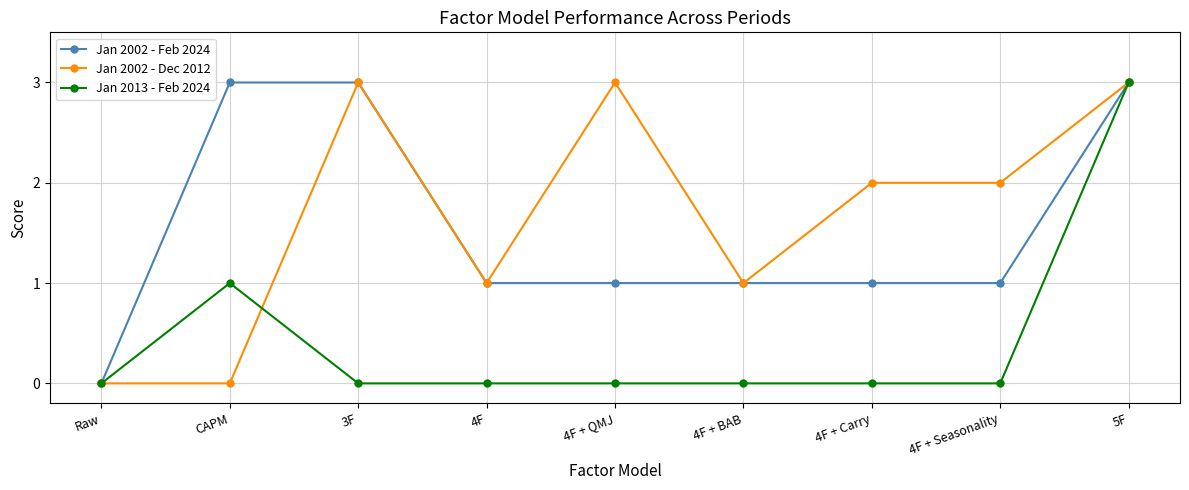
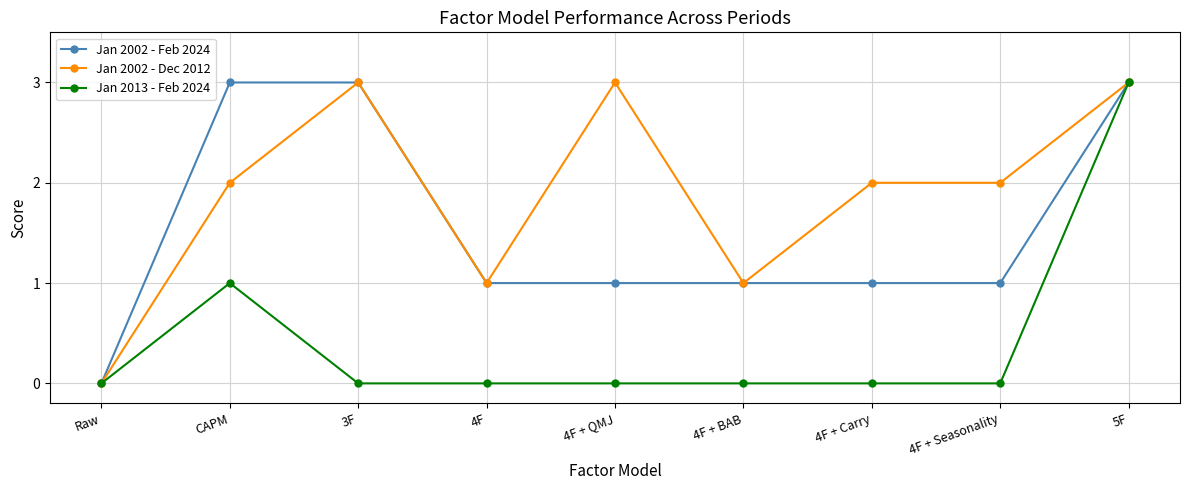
Jan 2002 - Dec 2012, CAPM: 0 -> 2
